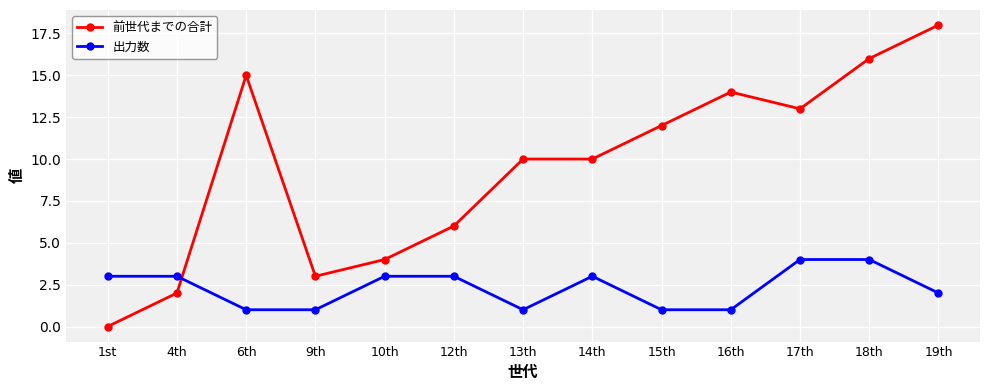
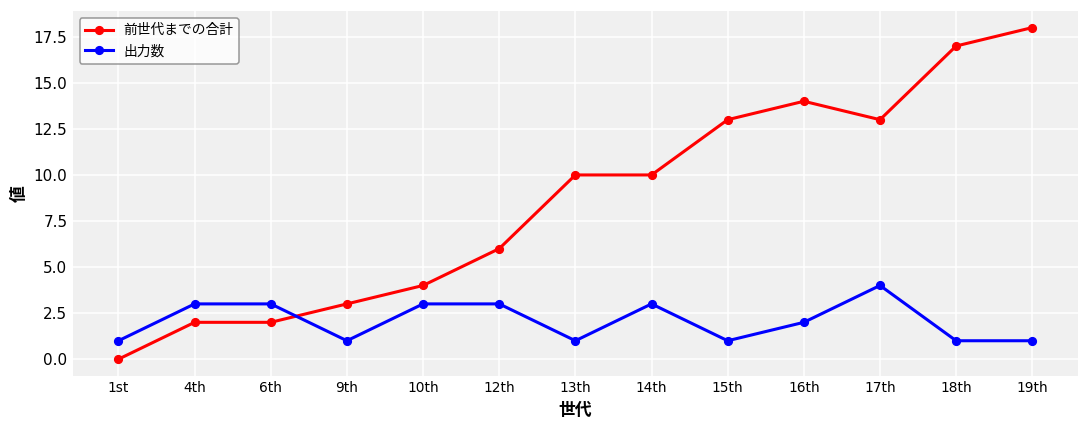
出力数, 1st: 3 -> 1
前世代までの合計, 6th: 15 -> 2
出力数, 6th: 1 -> 3
前世代までの合計, 15th: 12 -> 13
出力数, 16th: 1 -> 2
前世代までの合計, 18th: 16 -> 17
出力数, 18th: 4 -> 1
出力数, 19th: 2 -> 1
